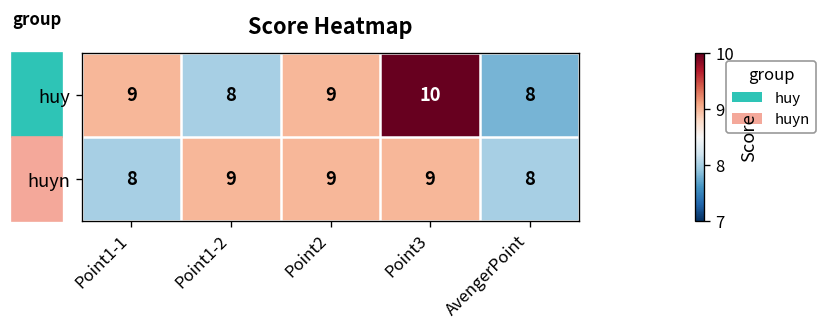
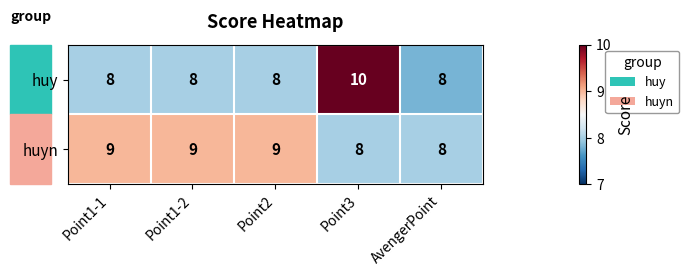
huy, Point1-1: 9 -> 8
huy, Point2: 9 -> 8
huyn, Point1-1: 8 -> 9
huyn, Point3: 9 -> 8
